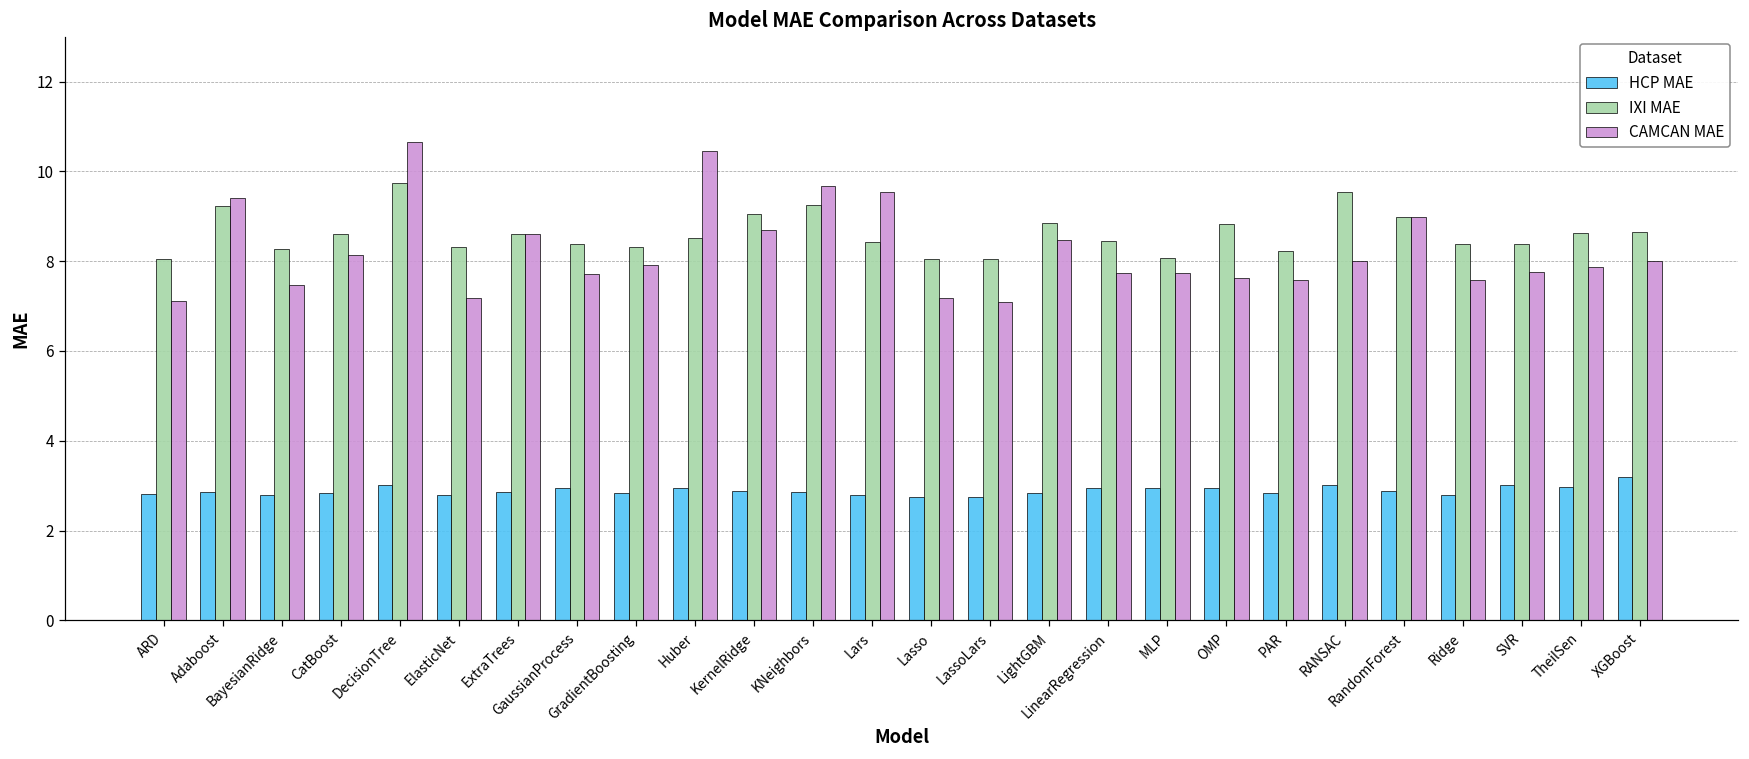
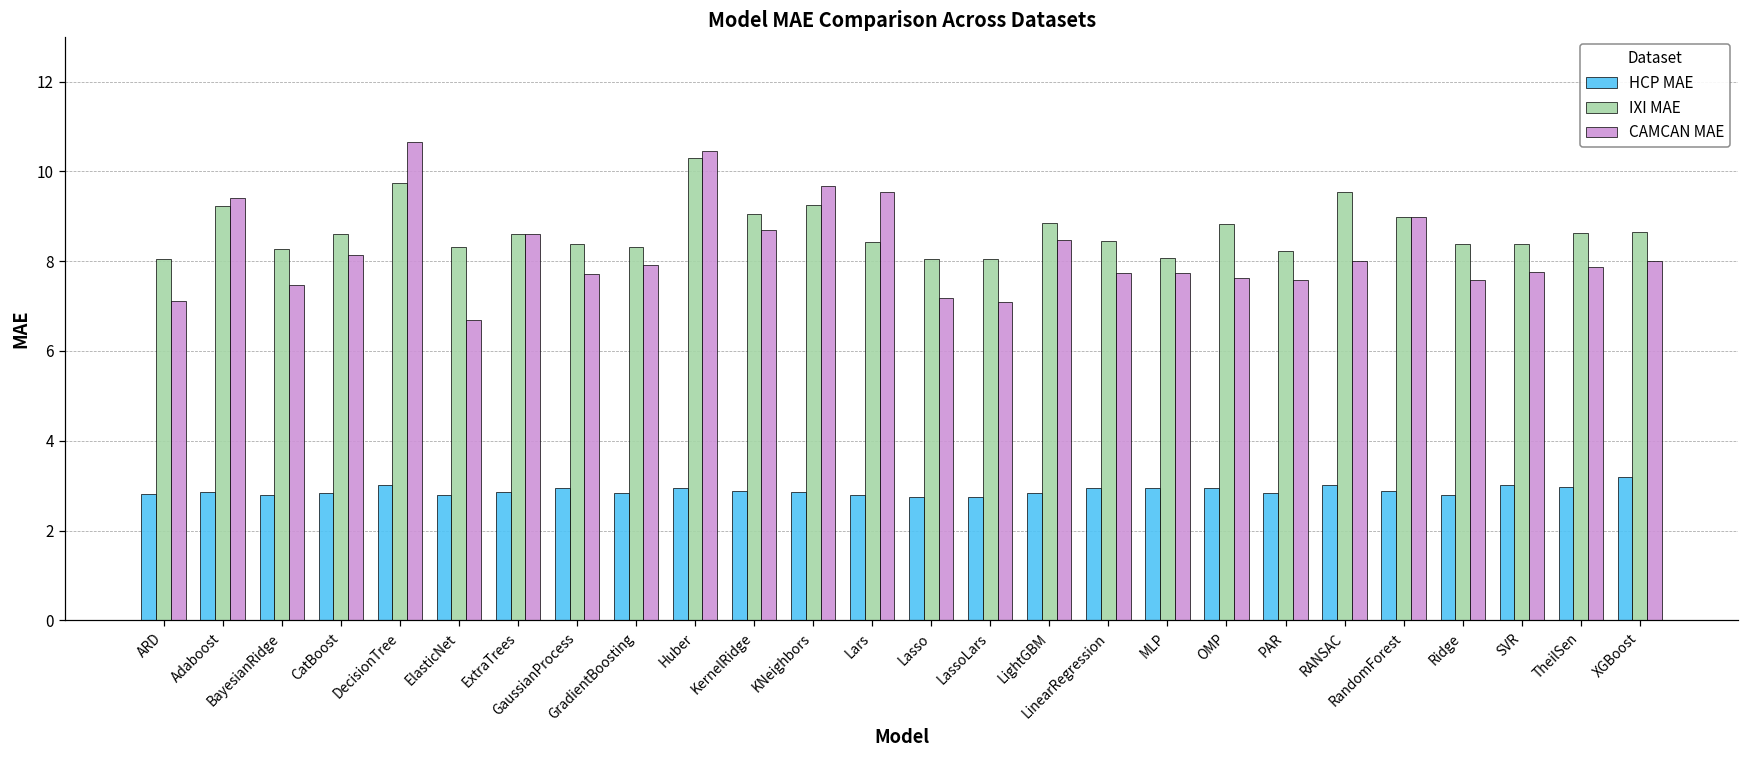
CAMCAN MAE, ElasticNet: 7.2 -> 6.7
IXI MAE, Huber: 8.5 -> 10.3
